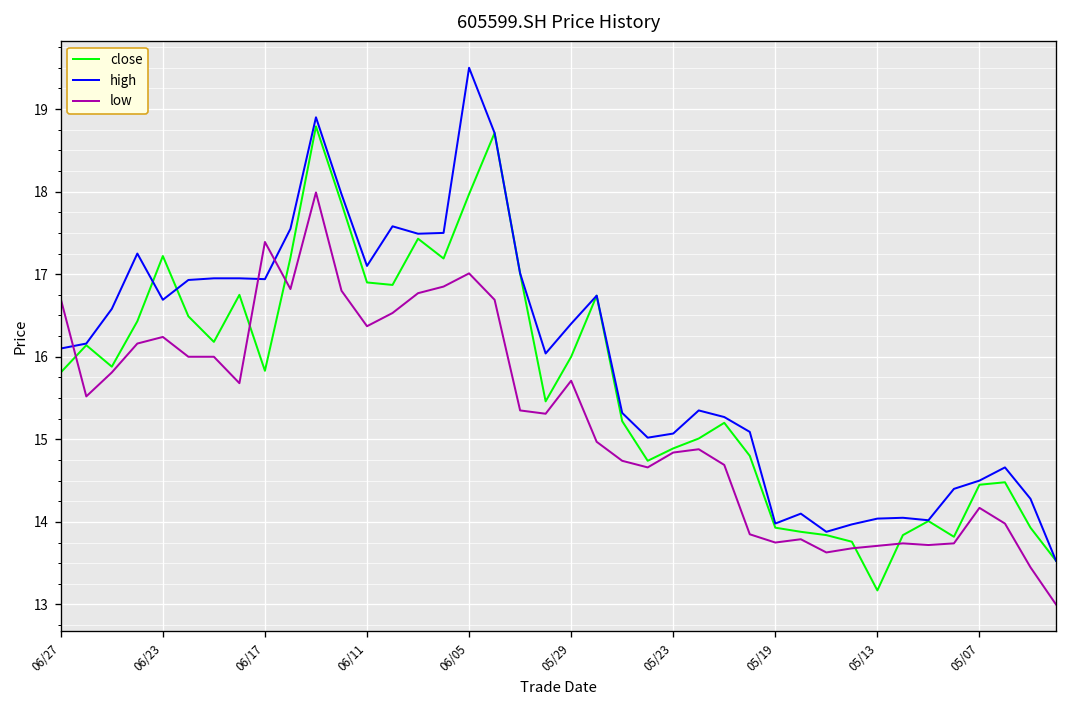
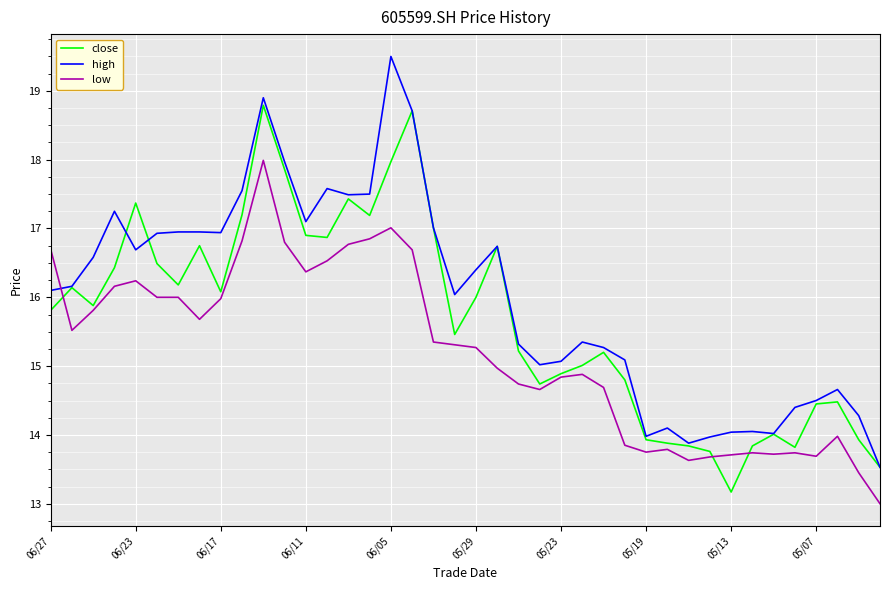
close, 06/23: 17.2 -> 17.4
close, 06/17: 15.8 -> 16.1
low, 06/17: 17.4 -> 16.0
low, 05/29: 15.7 -> 15.3
low, 05/07: 14.2 -> 13.7
